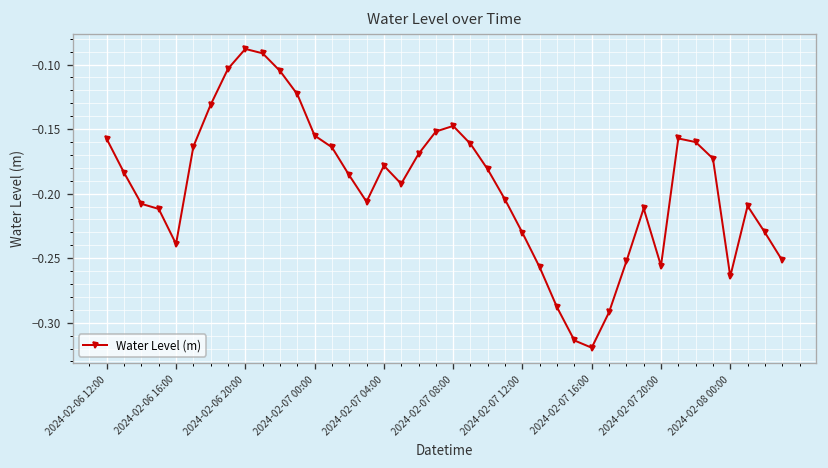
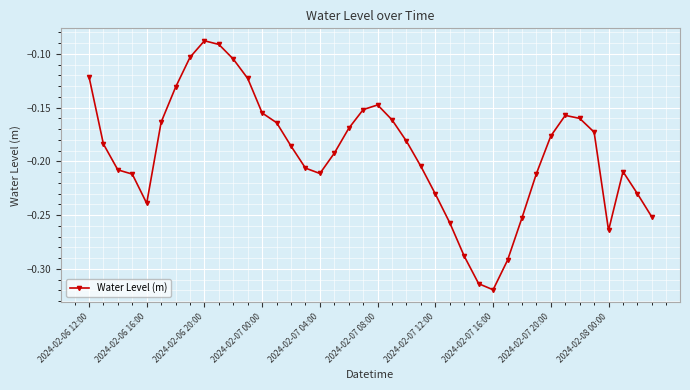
2024-02-06 12:00: -0.158 -> -0.121
2024-02-07 04:00: -0.178 -> -0.211
2024-02-07 20:00: -0.256 -> -0.176
